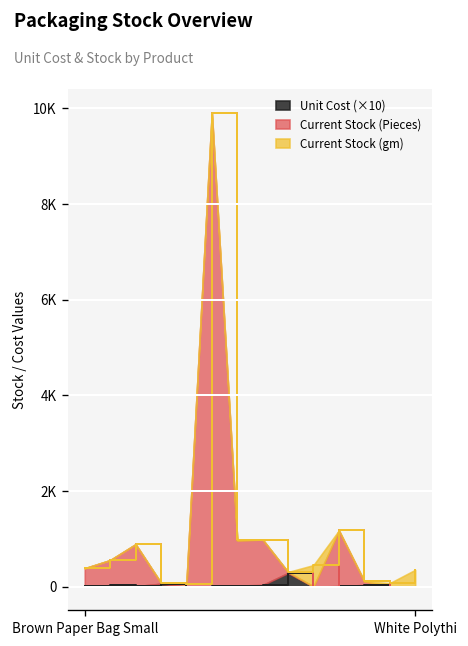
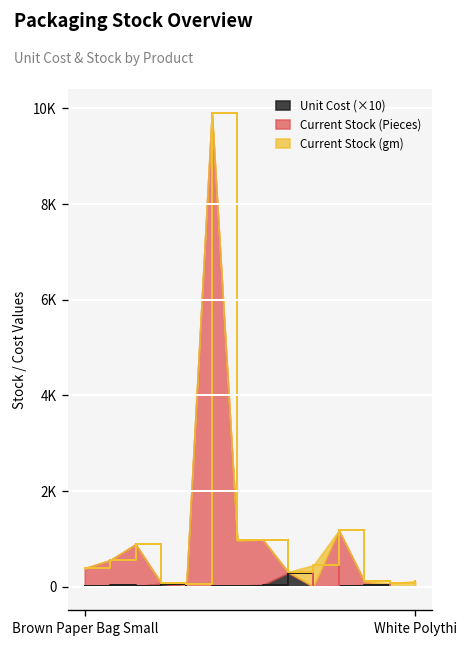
Current Stock (gm), White Polythi: 400 -> 100
